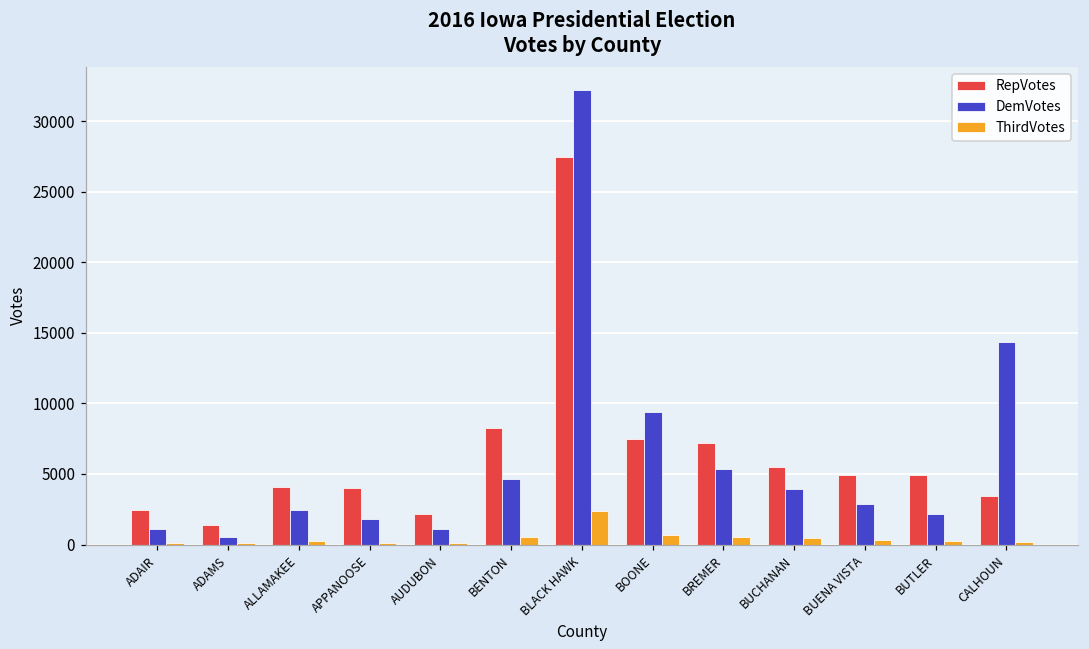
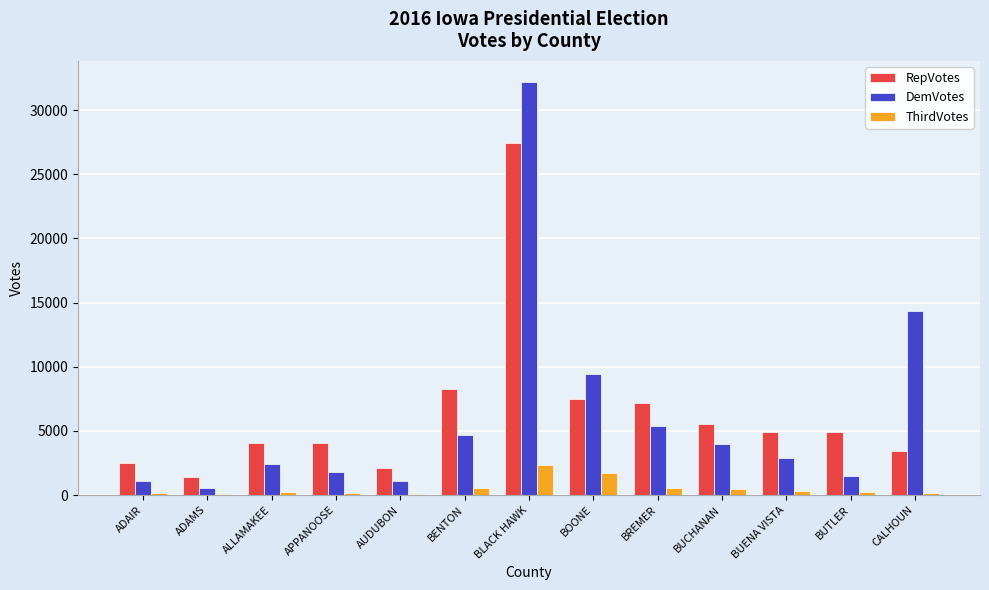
ThirdVotes, BOONE: 600 -> 1700
DemVotes, BUTLER: 2200 -> 1500
